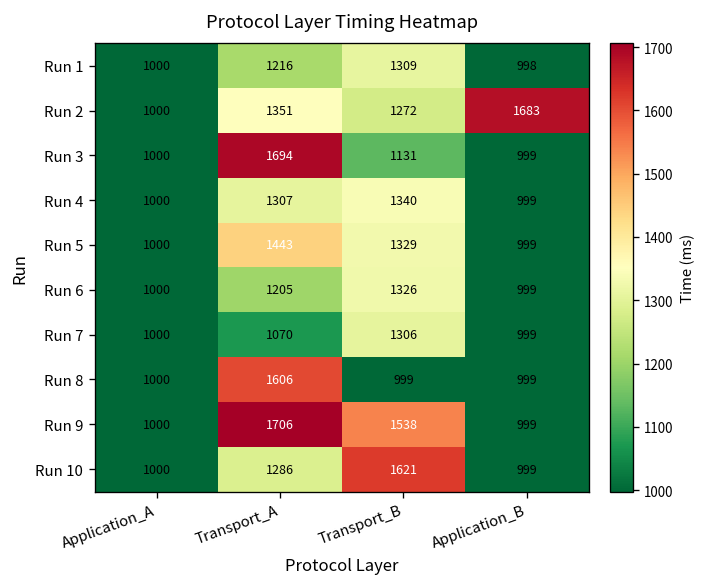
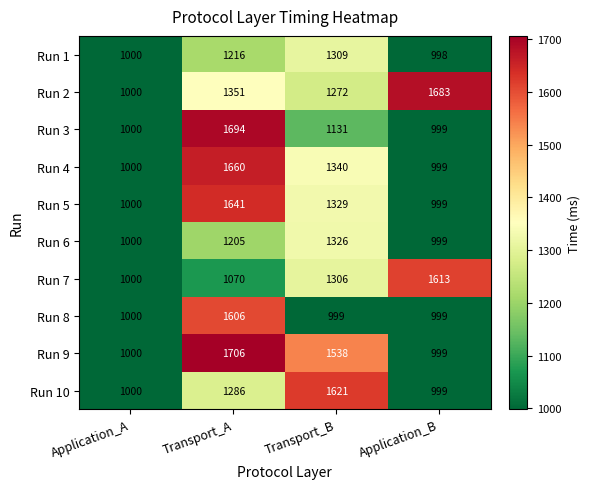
Run 4, Transport_A: 1307 -> 1660
Run 5, Transport_A: 1443 -> 1641
Run 7, Application_B: 999 -> 1613
